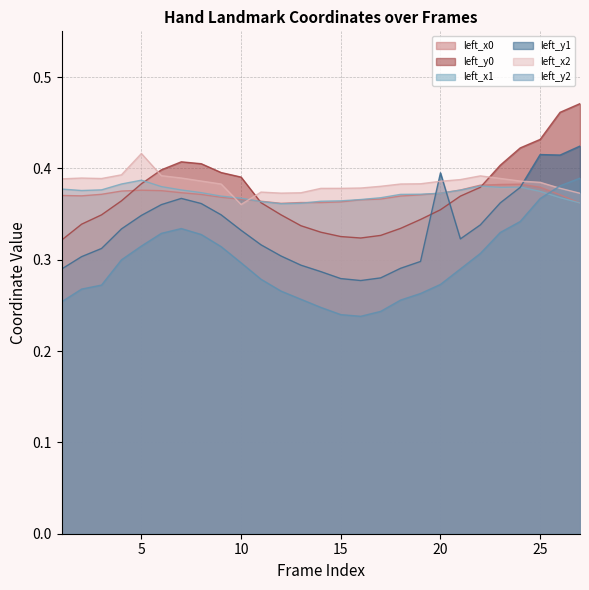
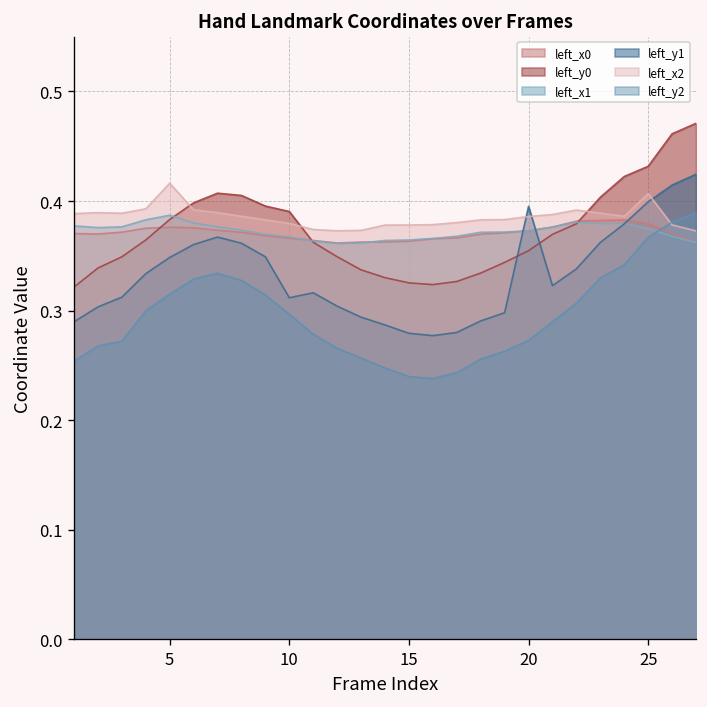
left_y1, 10: 0.33 -> 0.31
left_x2, 10: 0.36 -> 0.38
left_y1, 25: 0.42 -> 0.40
left_x2, 25: 0.38 -> 0.41
